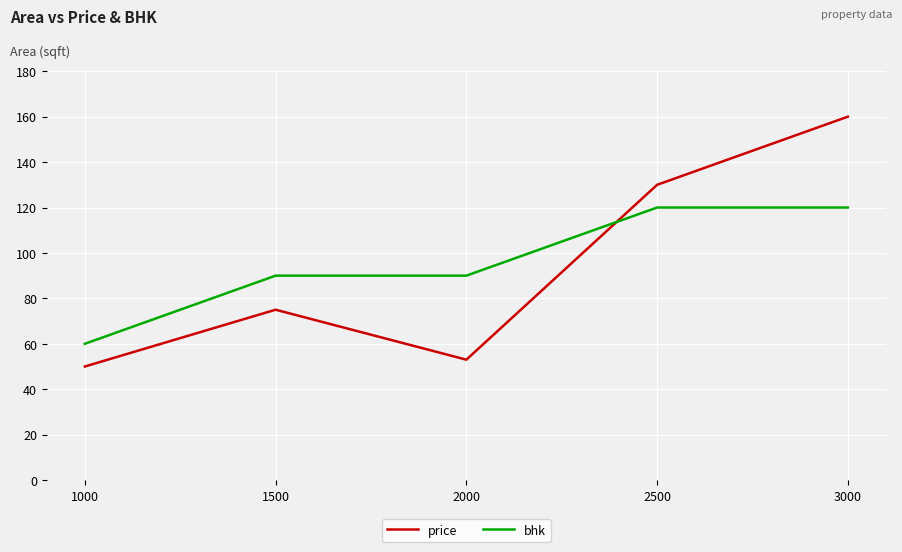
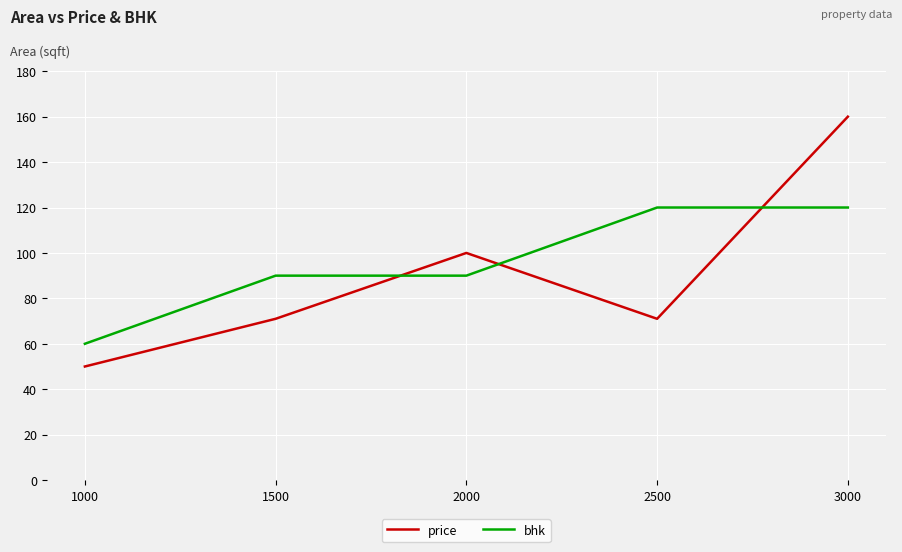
price, 1500: 75 -> 71
price, 2000: 53 -> 100
price, 2500: 130 -> 71
